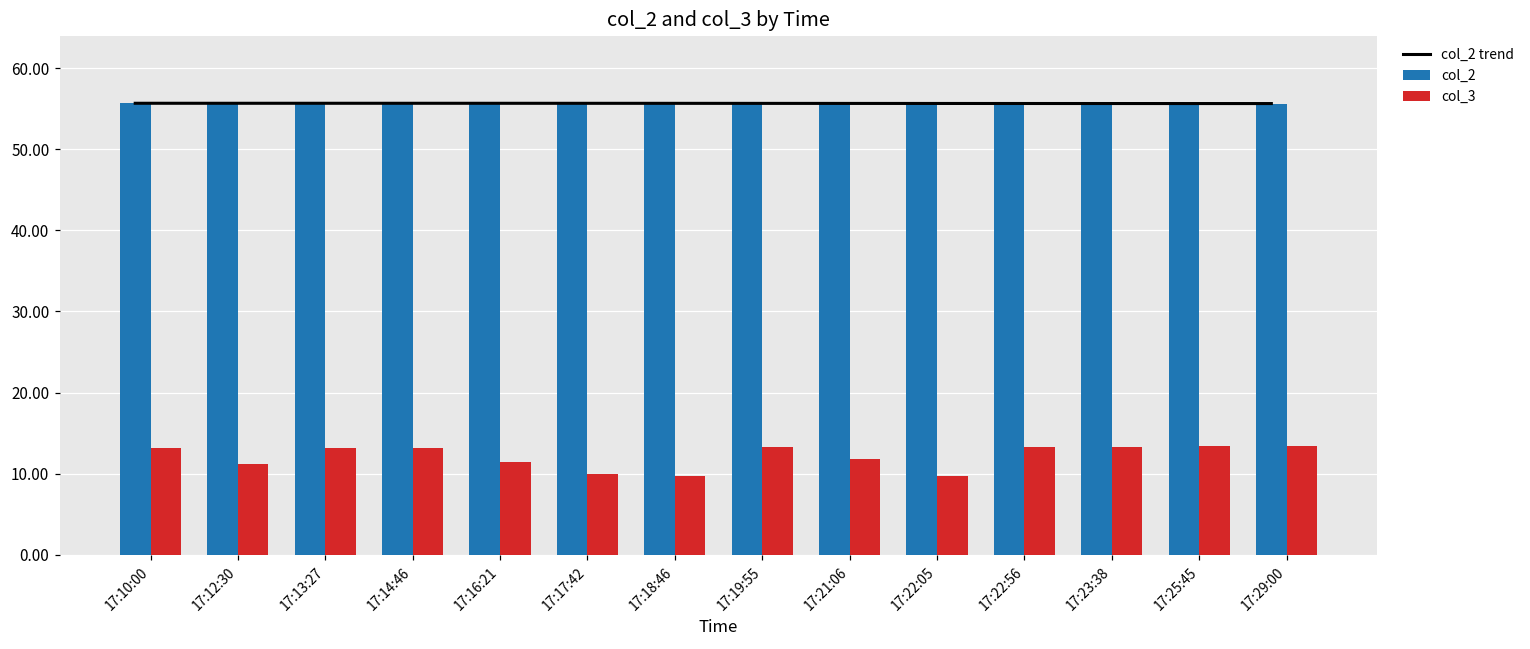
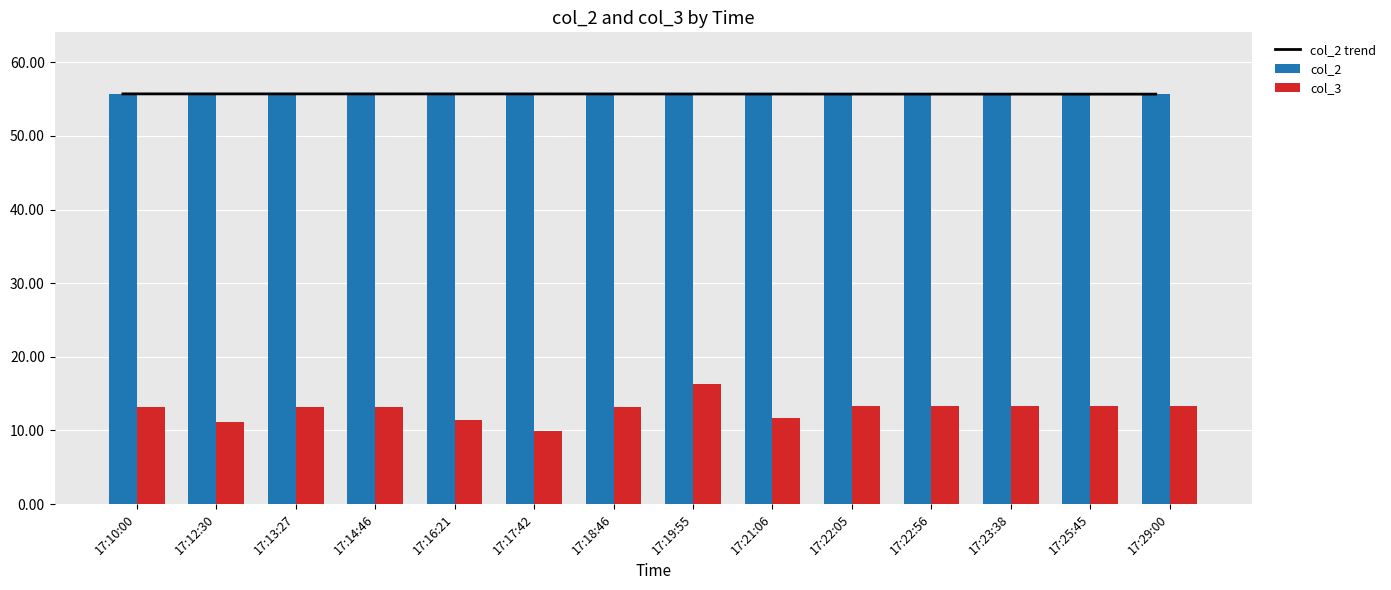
col_3, 17:18:46: 10 -> 13
col_3, 17:19:55: 13 -> 16
col_3, 17:22:05: 10 -> 13
